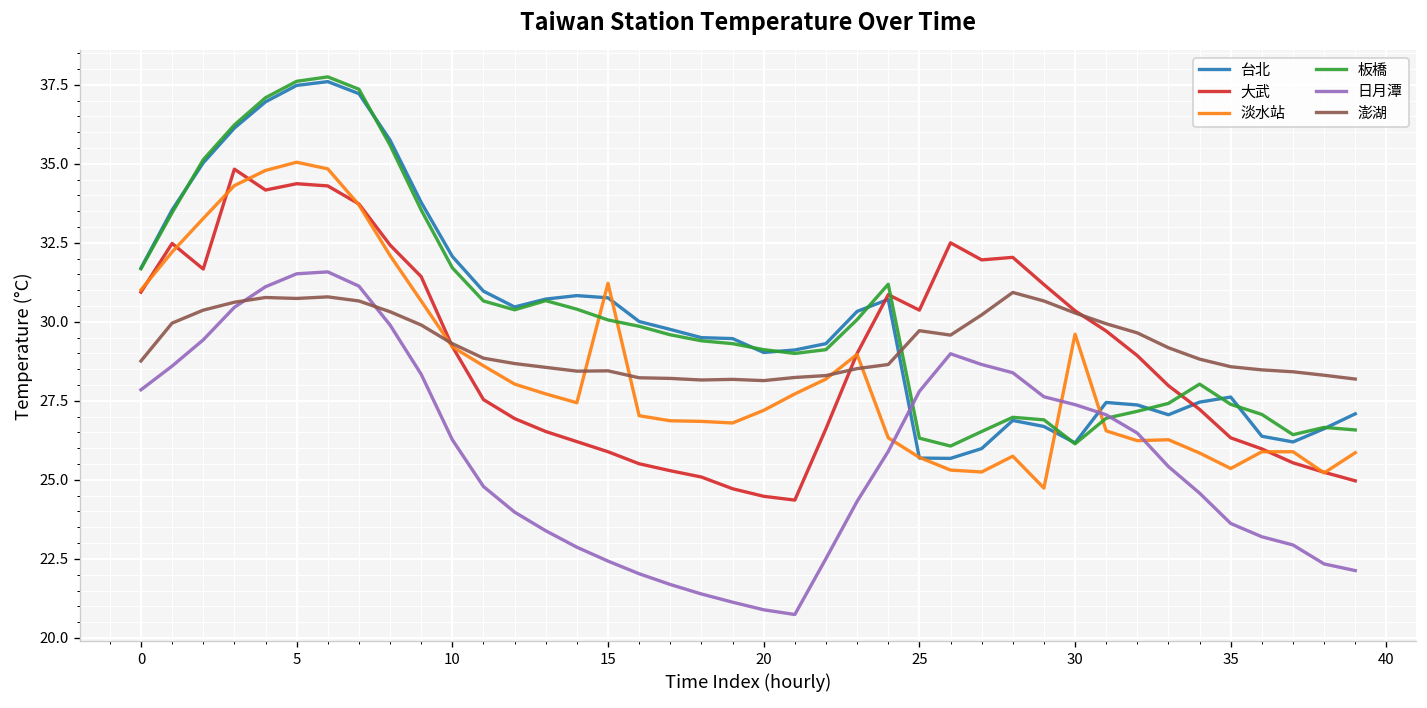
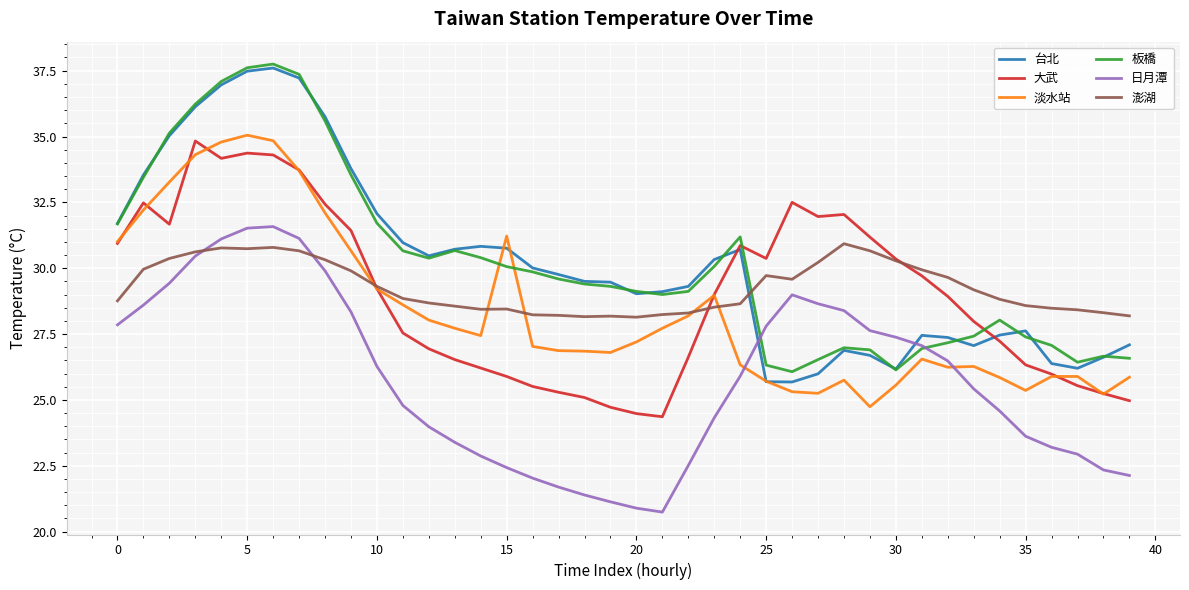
淡水站, 30: 29.6 -> 25.6
